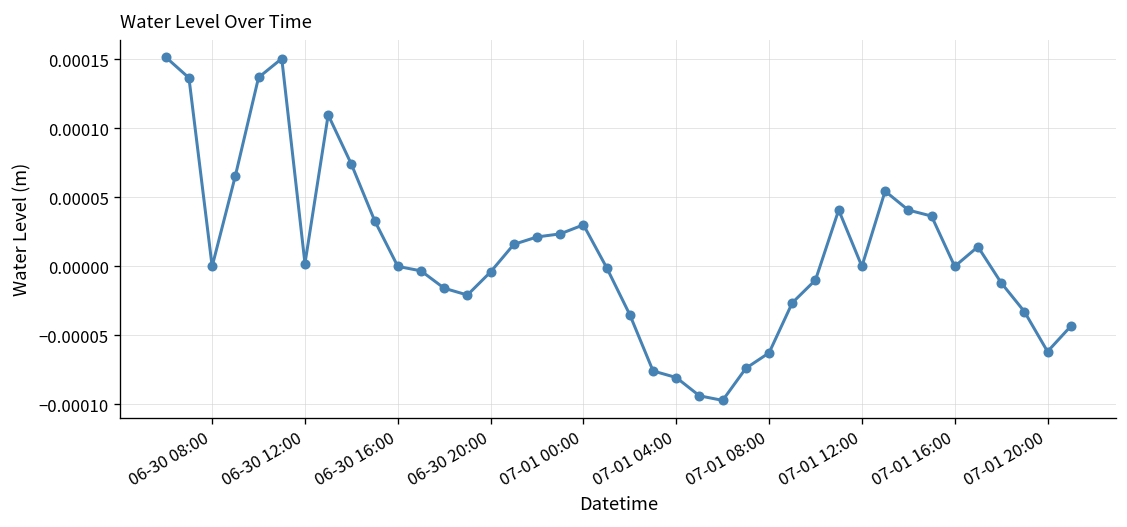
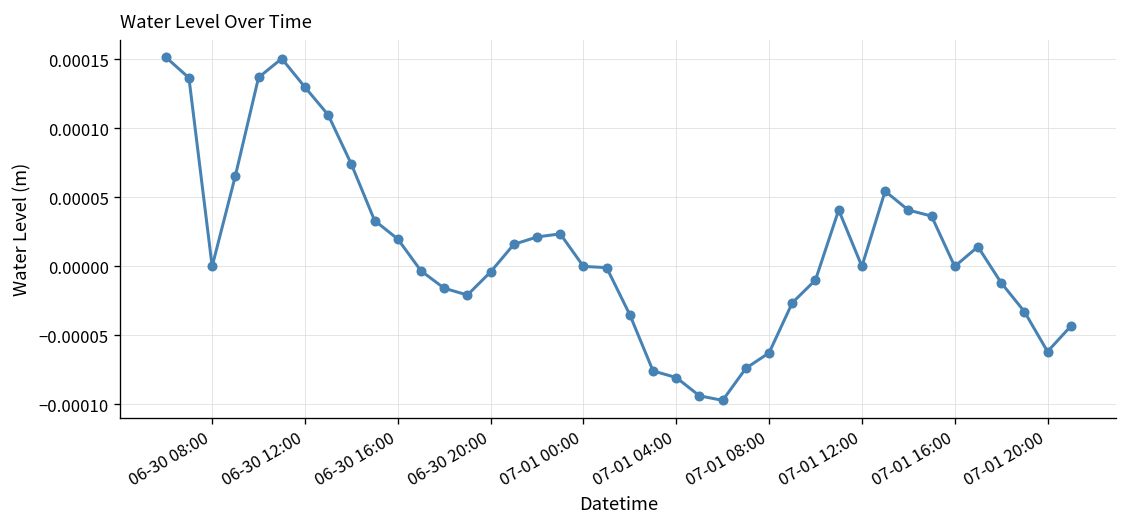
06-30 12:00: 0.000002 -> 0.000130
06-30 16:00: 0.00000 -> 0.00002
07-01 00:00: 0.00003 -> 0.00000
